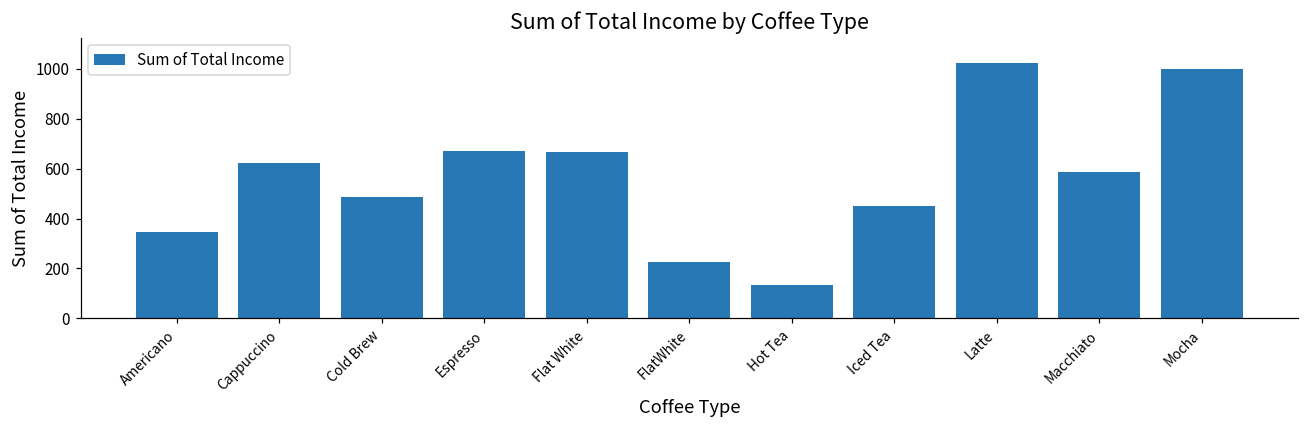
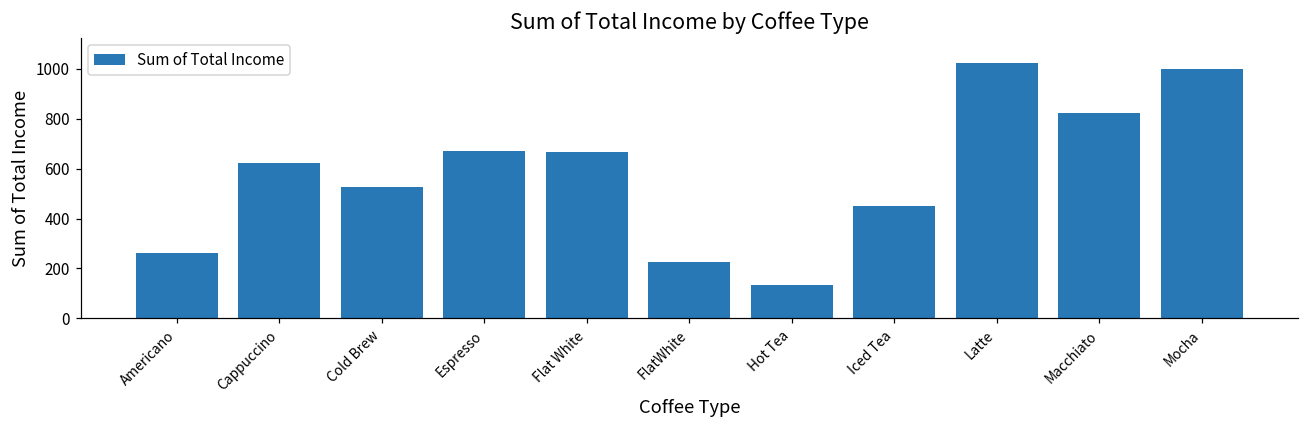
Americano: 350 -> 260
Cold Brew: 490 -> 530
Macchiato: 590 -> 820
